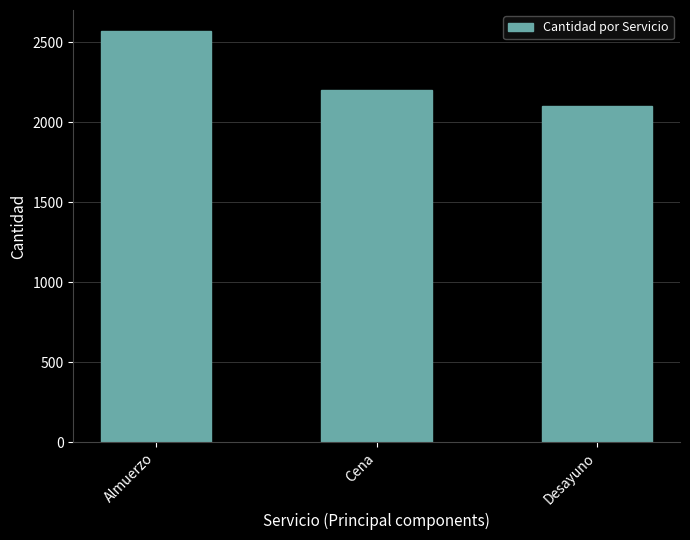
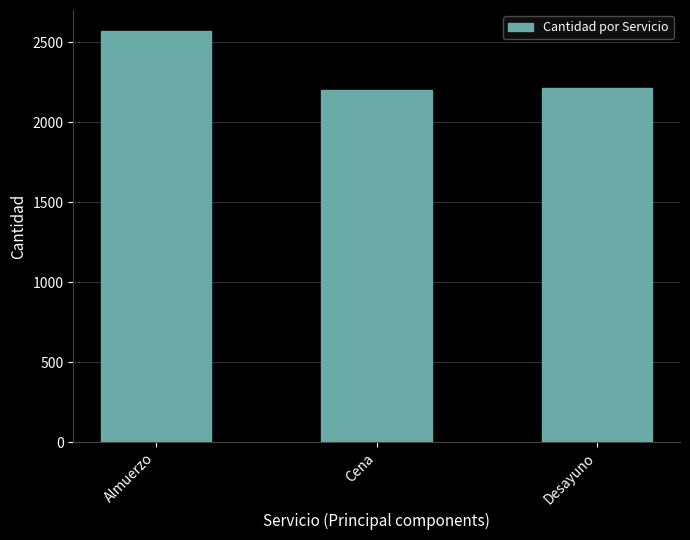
Desayuno: 2100 -> 2210
